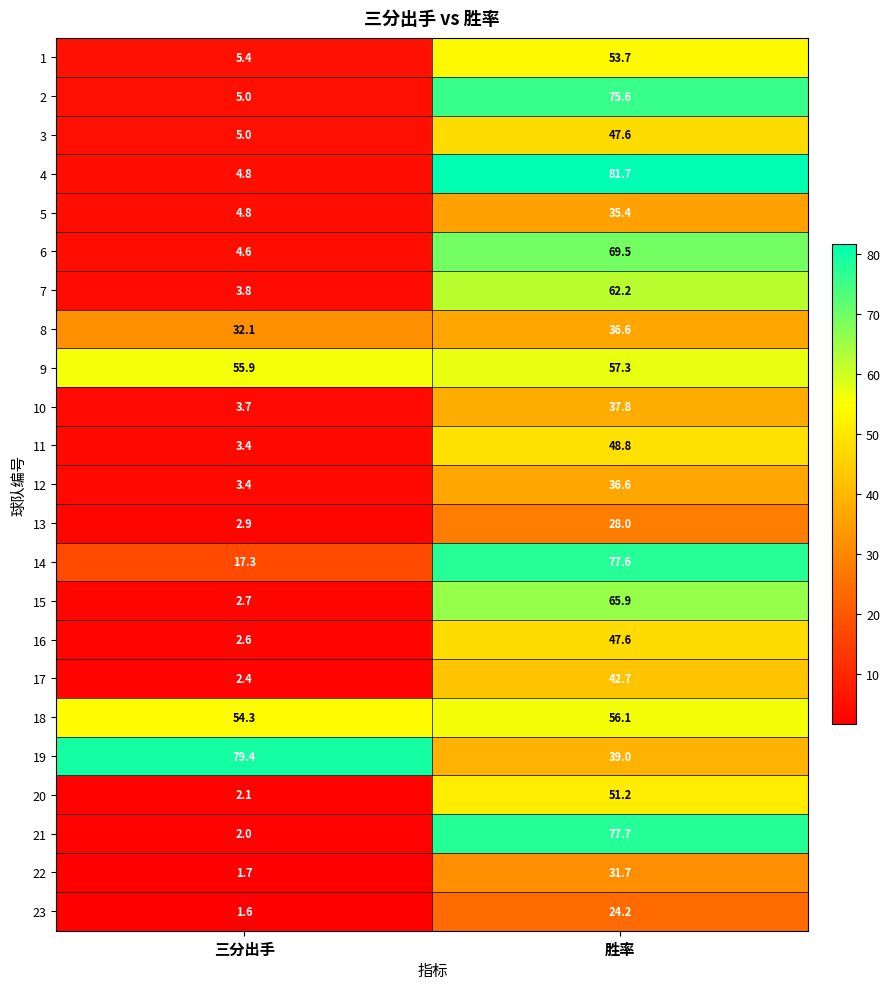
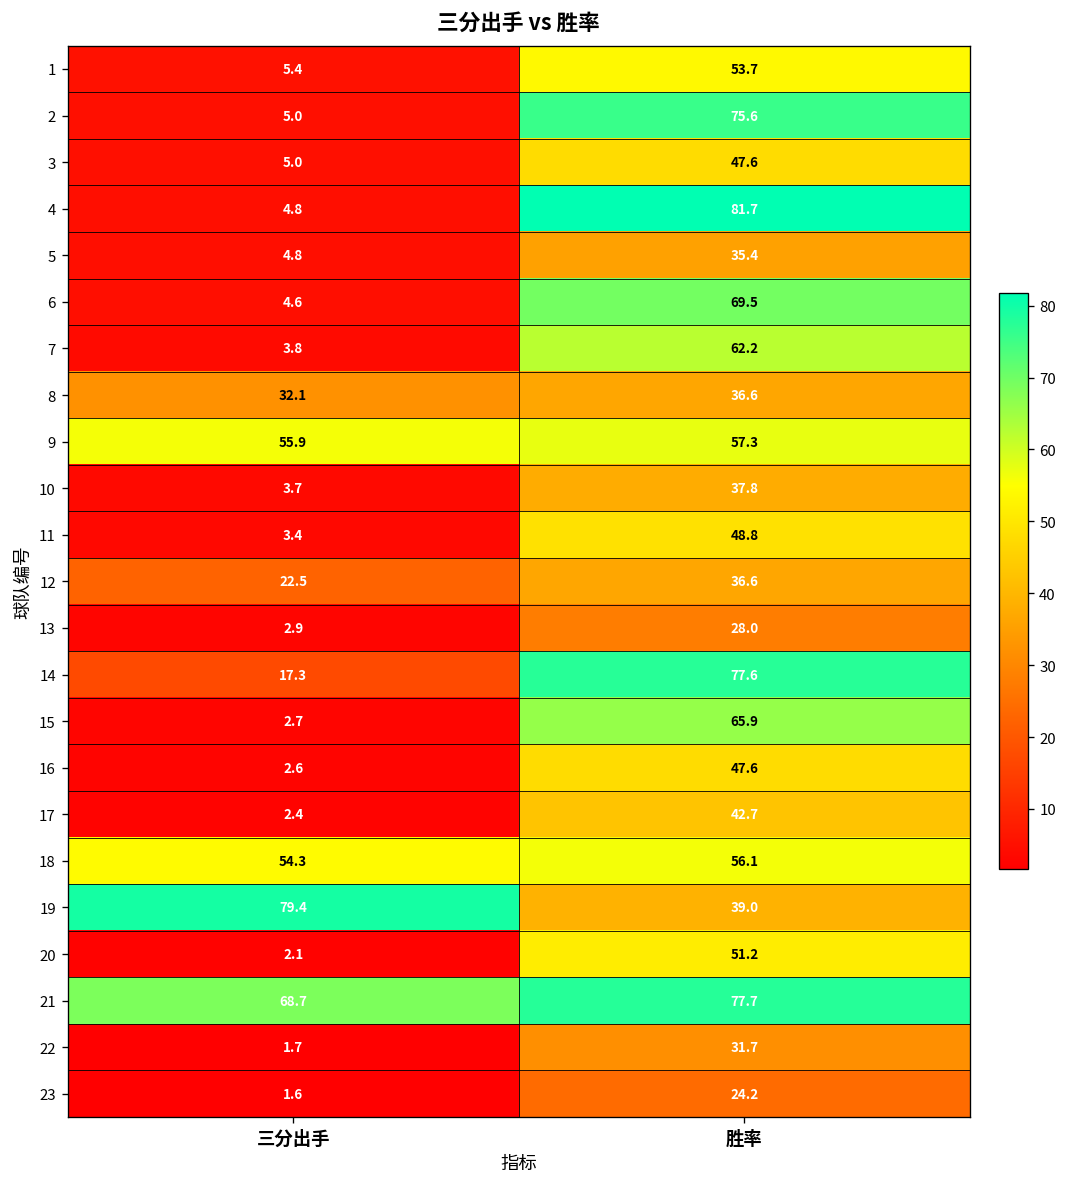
12, 三分出手: 3.4 -> 22.5
21, 三分出手: 2.0 -> 68.7
